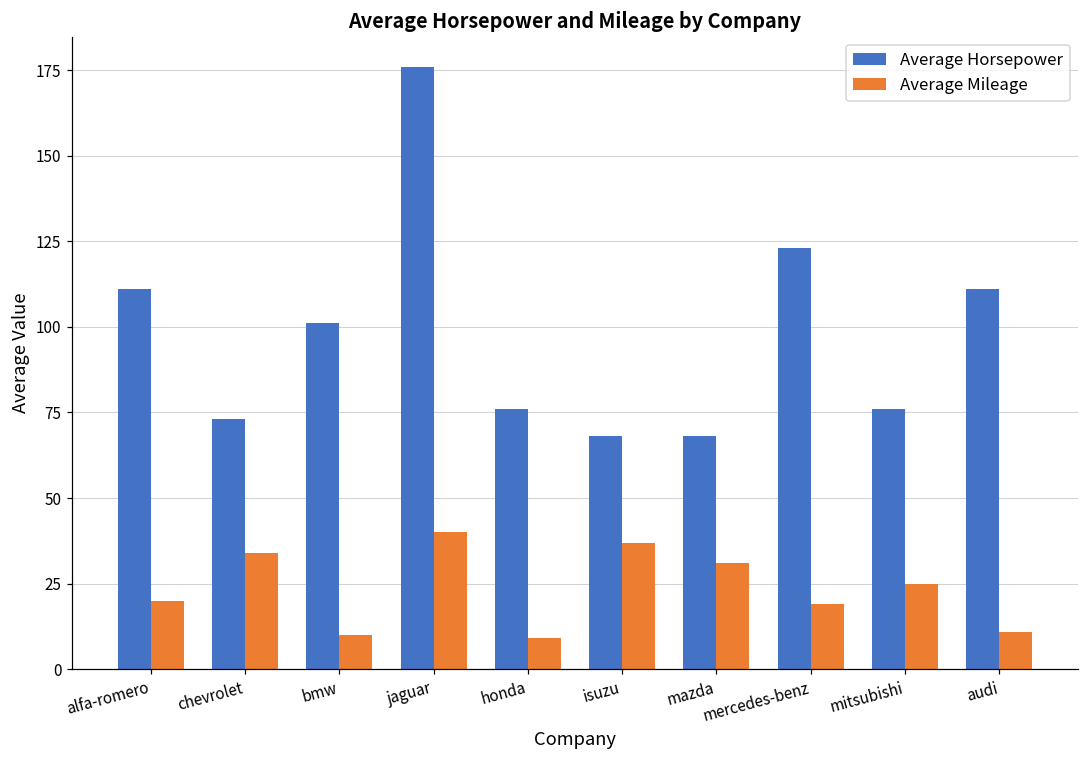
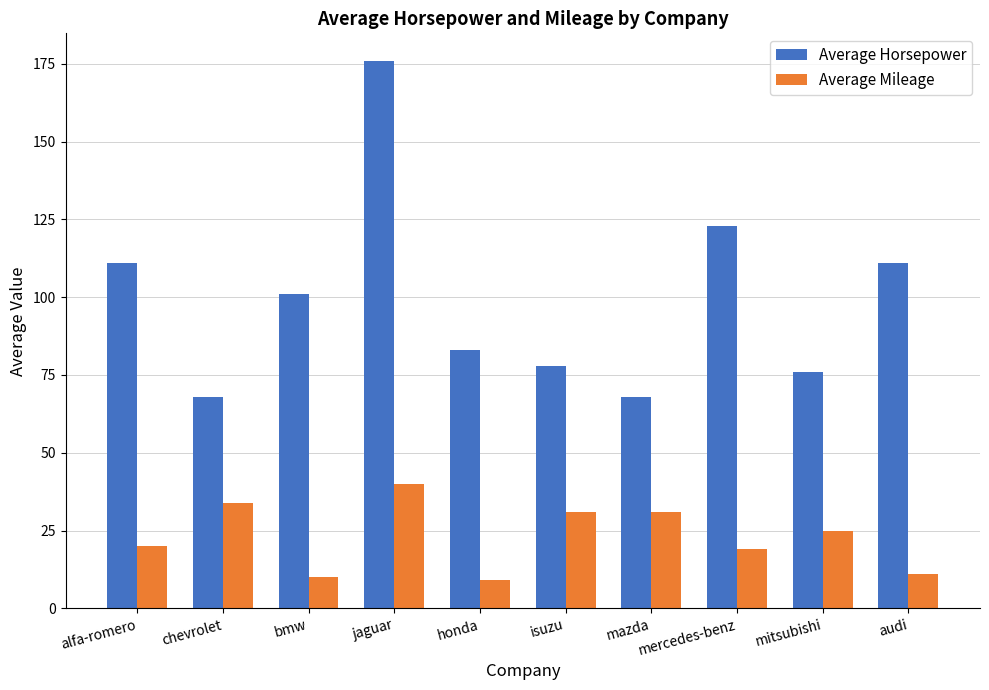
Average Horsepower, chevrolet: 73 -> 68
Average Horsepower, honda: 76 -> 83
Average Horsepower, isuzu: 68 -> 78
Average Mileage, isuzu: 37 -> 31
